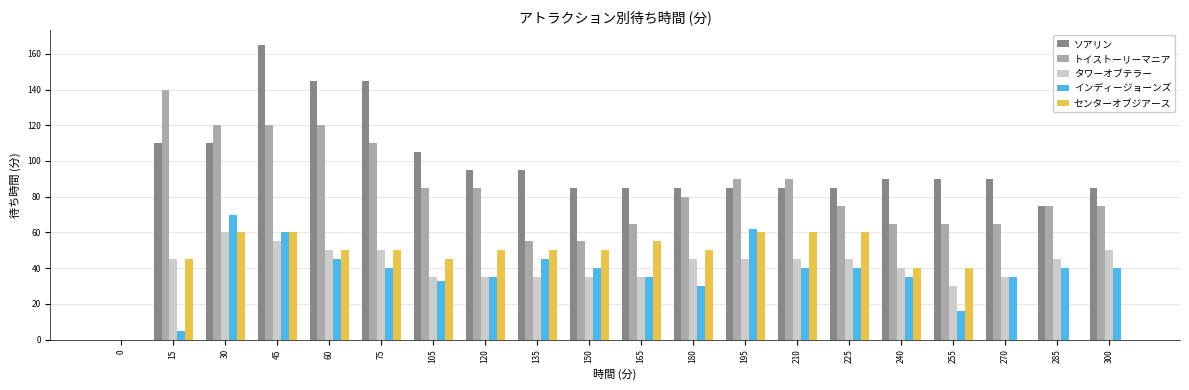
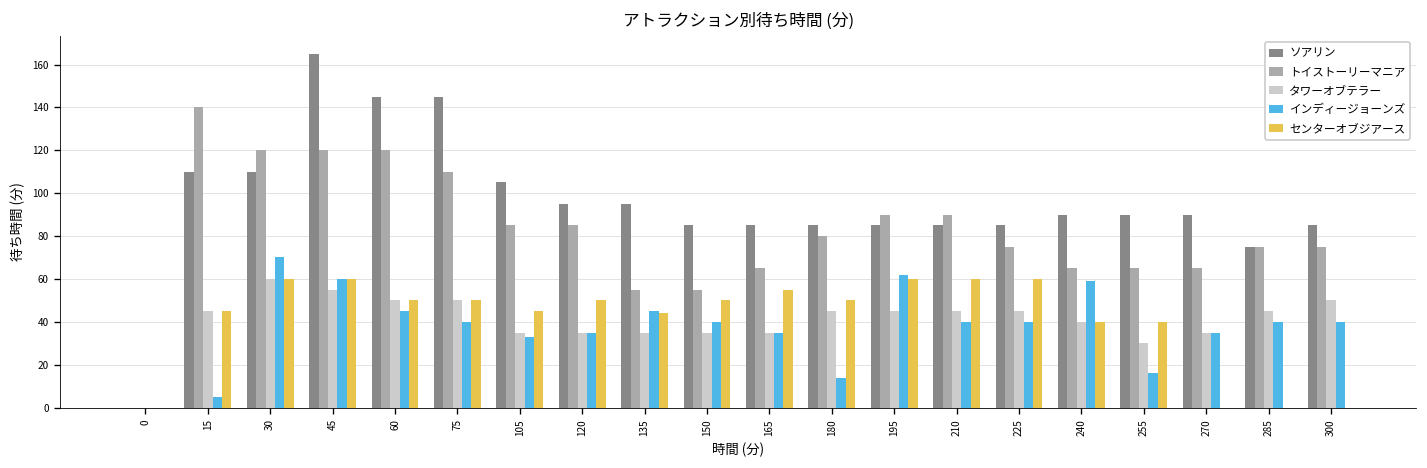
センターオブジアース, 135: 50 -> 44
インディージョーンズ, 180: 30 -> 14
インディージョーンズ, 240: 35 -> 59
